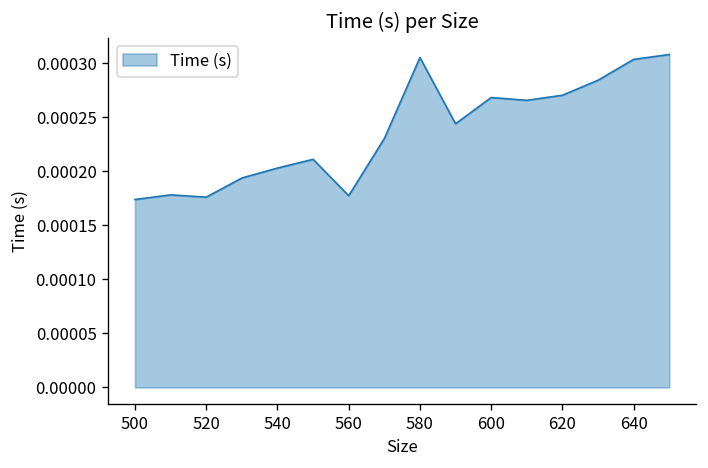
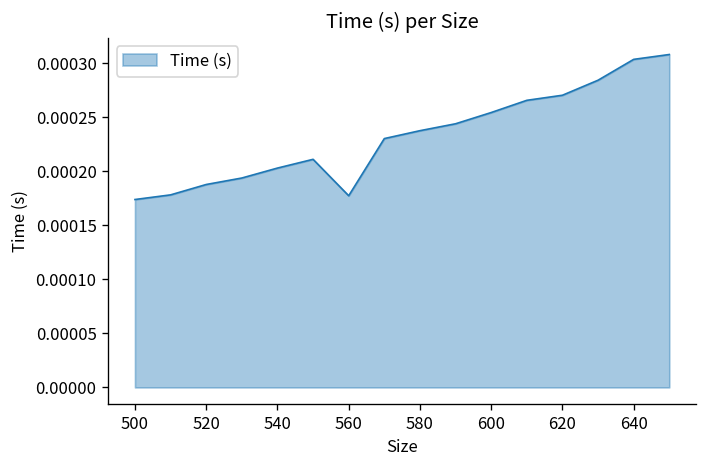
520: 0.00018 -> 0.00019
580: 0.00031 -> 0.00024
600: 0.00027 -> 0.00025
